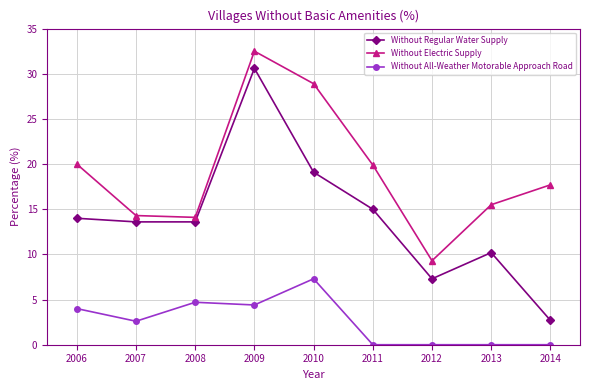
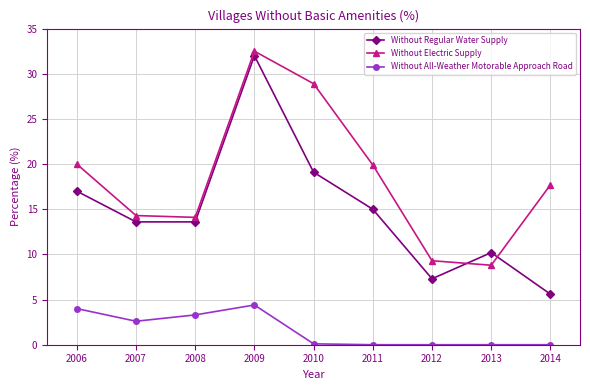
Without Regular Water Supply, 2006: 14 -> 17
Without All-Weather Motorable Approach Road, 2008: 5 -> 3
Without Regular Water Supply, 2009: 31 -> 32
Without All-Weather Motorable Approach Road, 2010: 7 -> 0
Without Electric Supply, 2013: 16 -> 9
Without Regular Water Supply, 2014: 3 -> 6
